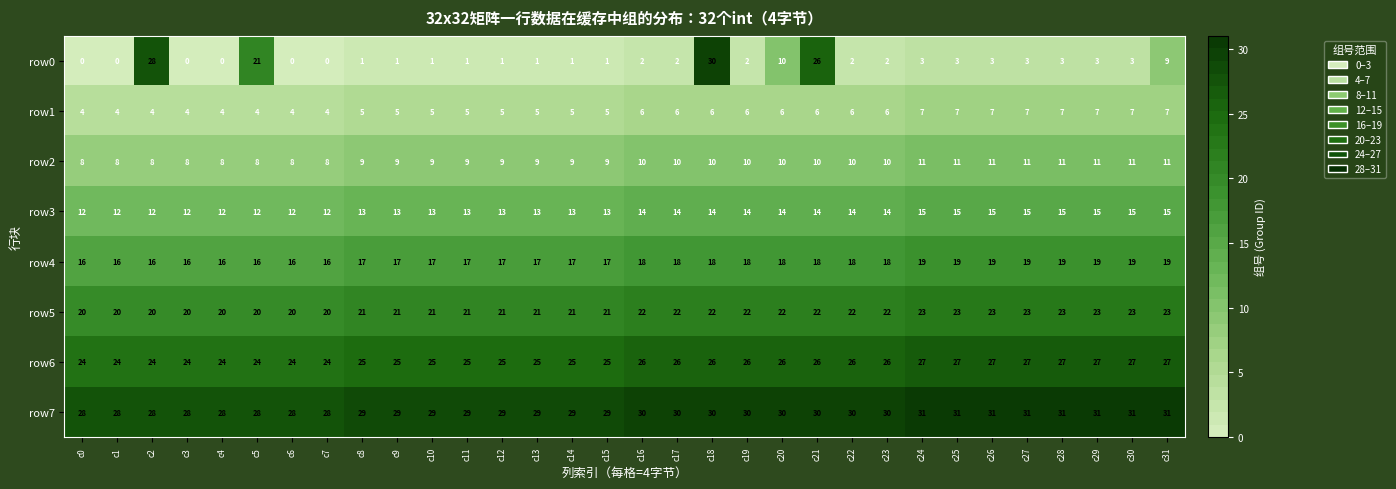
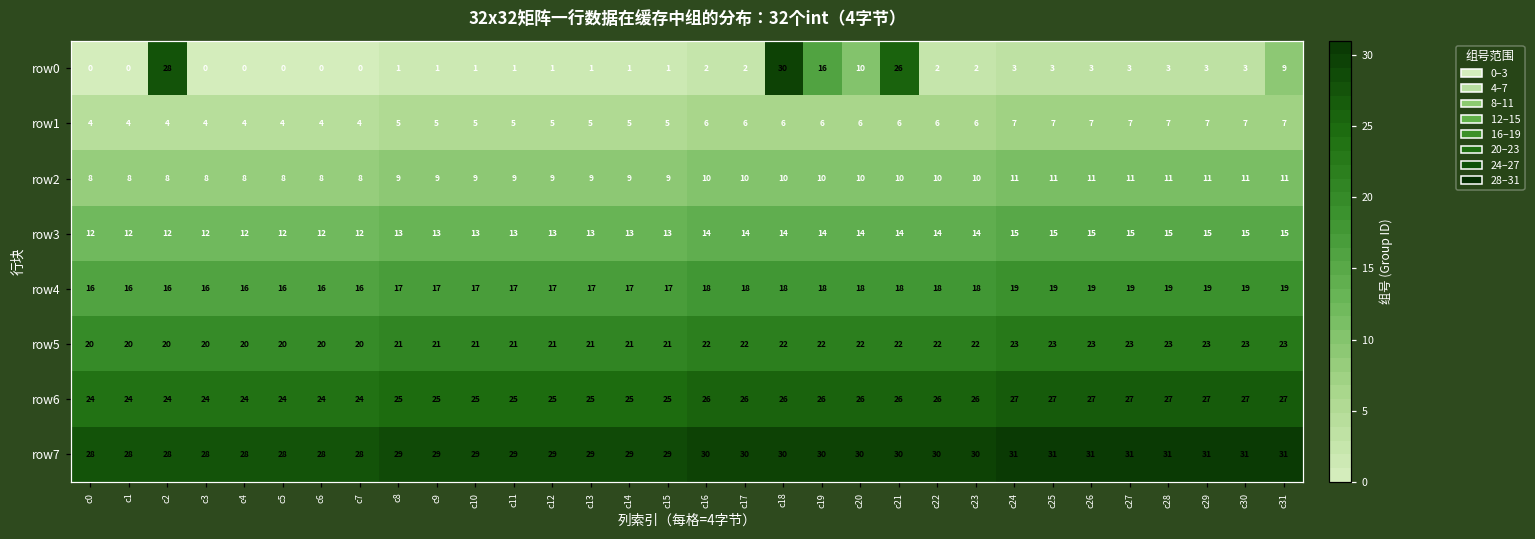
row0, c5: 21 -> 0
row0, c19: 2 -> 16
